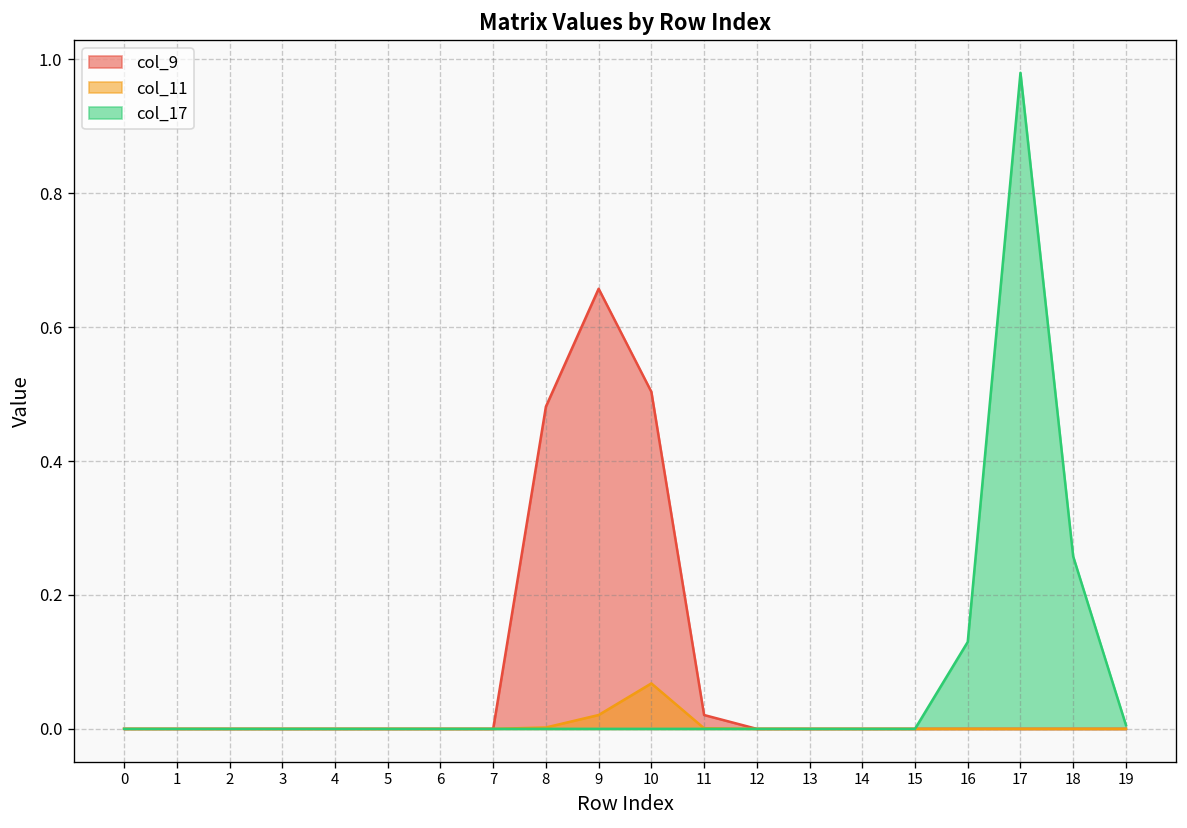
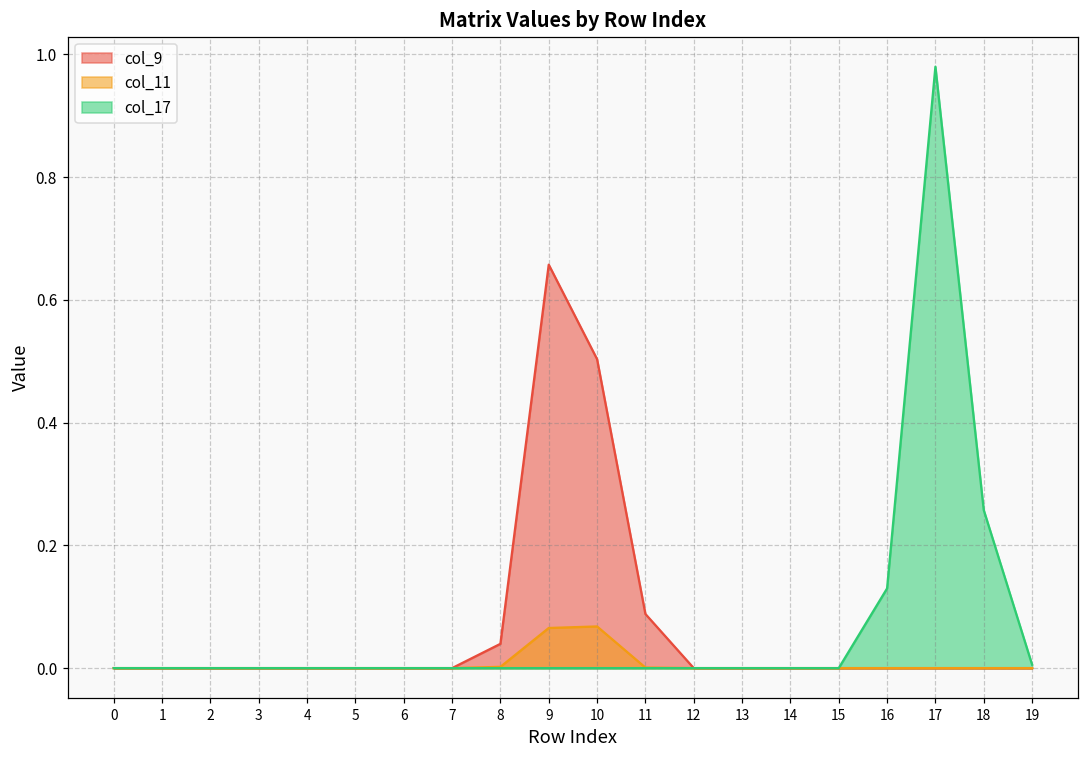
col_9, 8: 0.48 -> 0.04
col_11, 9: 0.02 -> 0.07
col_9, 11: 0.02 -> 0.09
